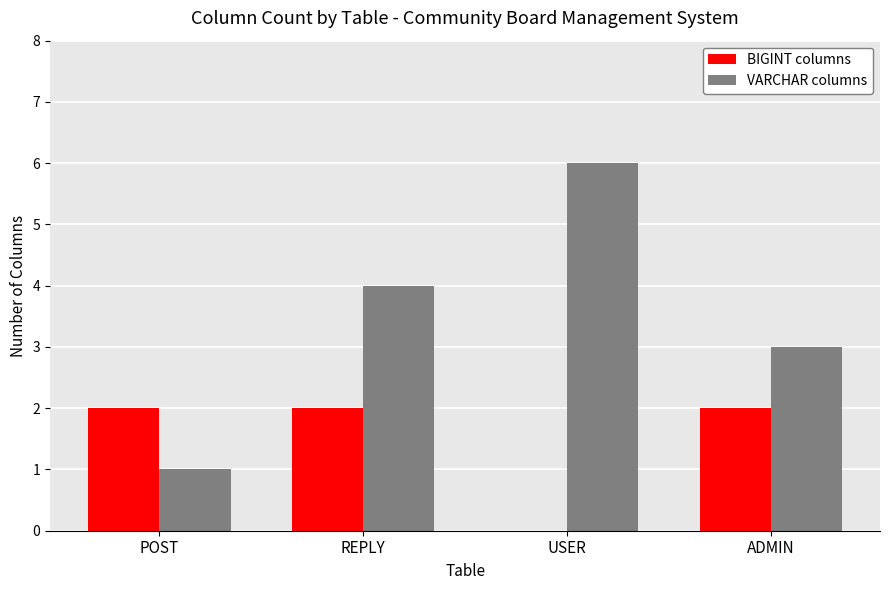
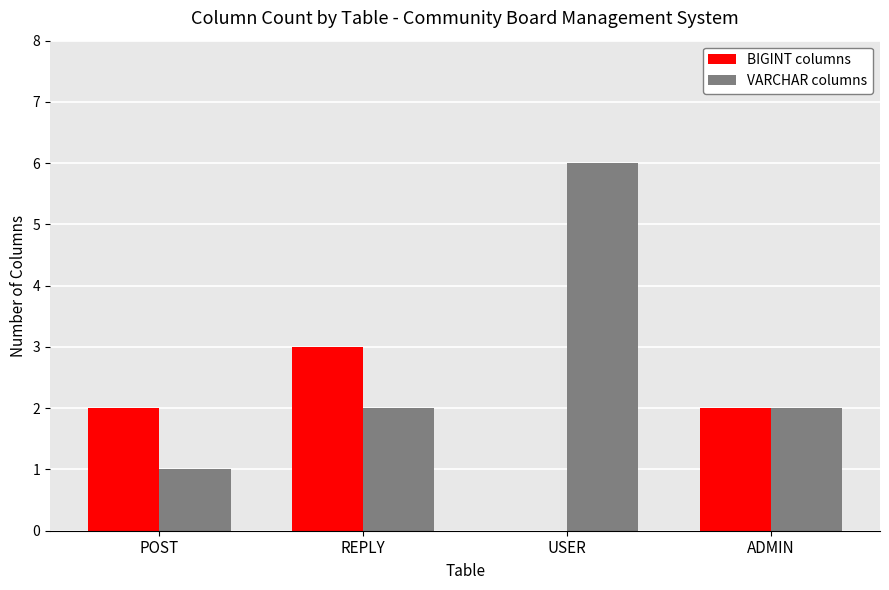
BIGINT columns, REPLY: 2 -> 3
VARCHAR columns, REPLY: 4 -> 2
VARCHAR columns, ADMIN: 3 -> 2
